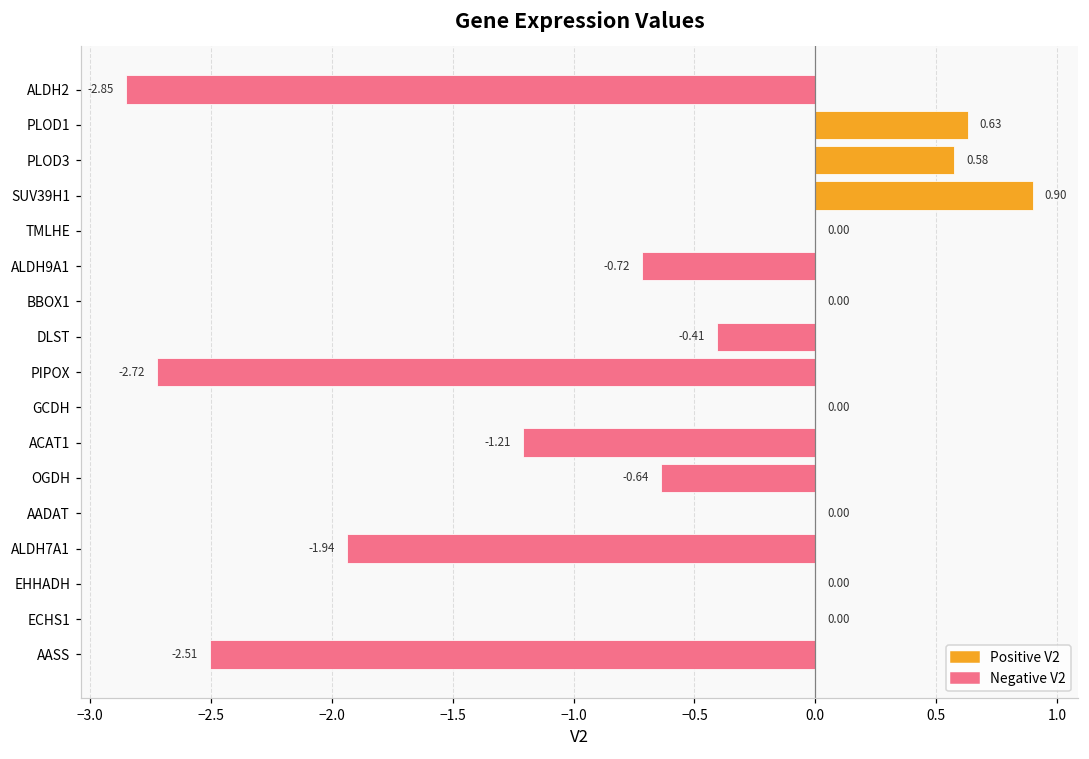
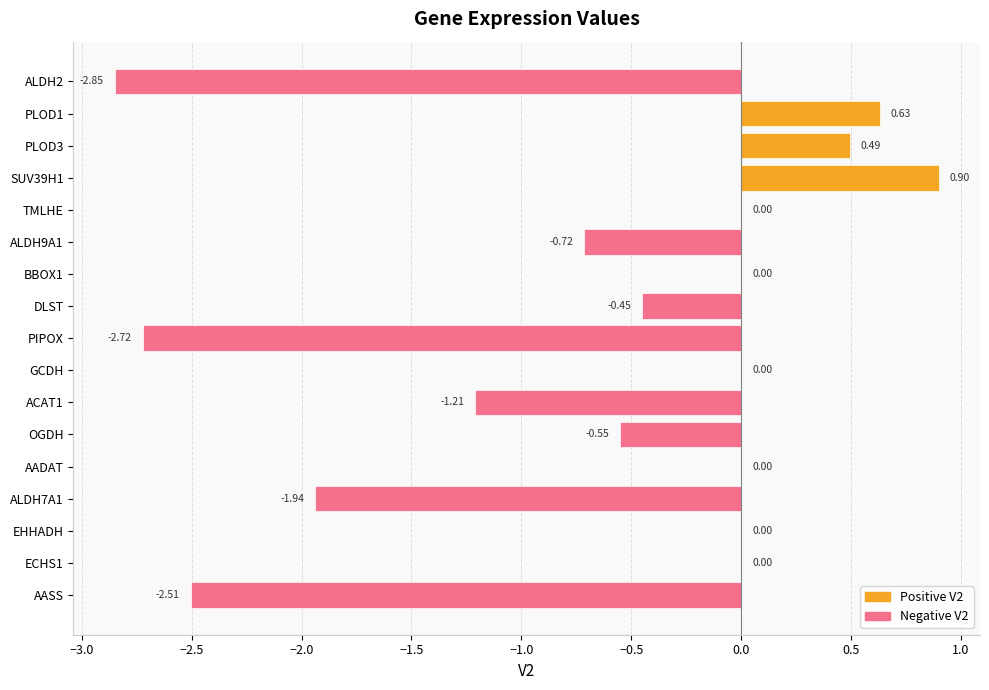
PLOD3: 0.58 -> 0.49
DLST: -0.41 -> -0.45
OGDH: -0.64 -> -0.55
